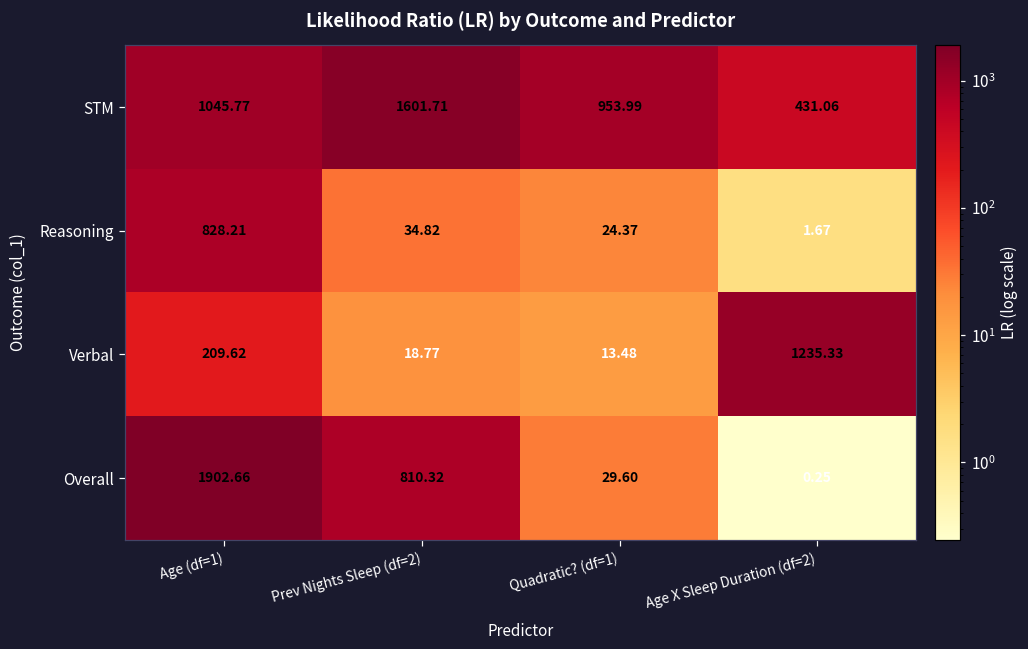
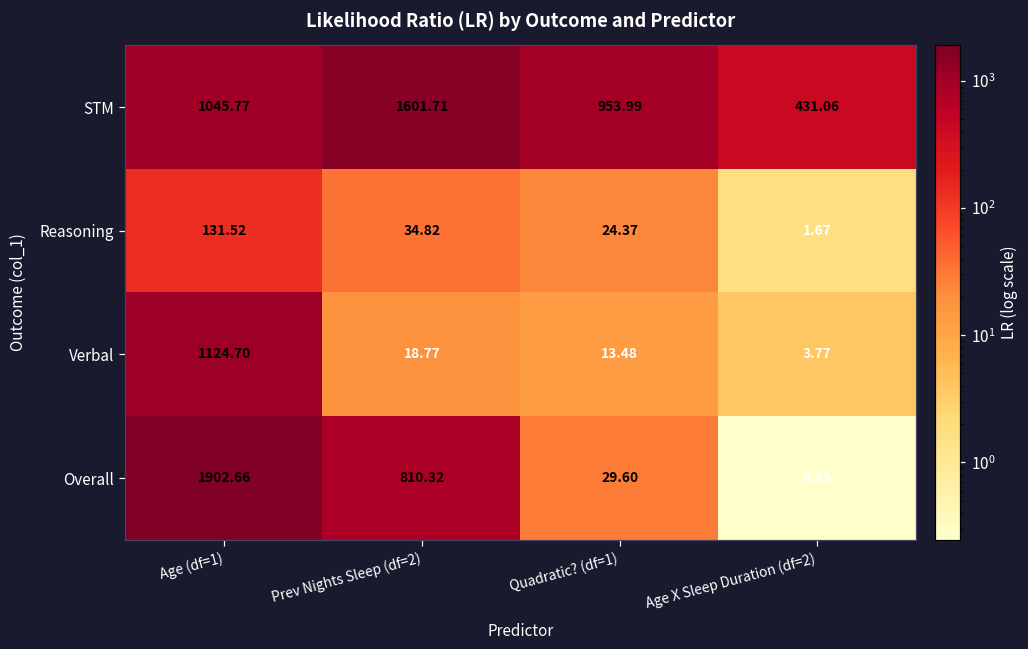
Reasoning, Age (df=1): 828.21 -> 131.52
Verbal, Age (df=1): 209.62 -> 1124.70
Verbal, Age X Sleep Duration (df=2): 1235.33 -> 3.77
